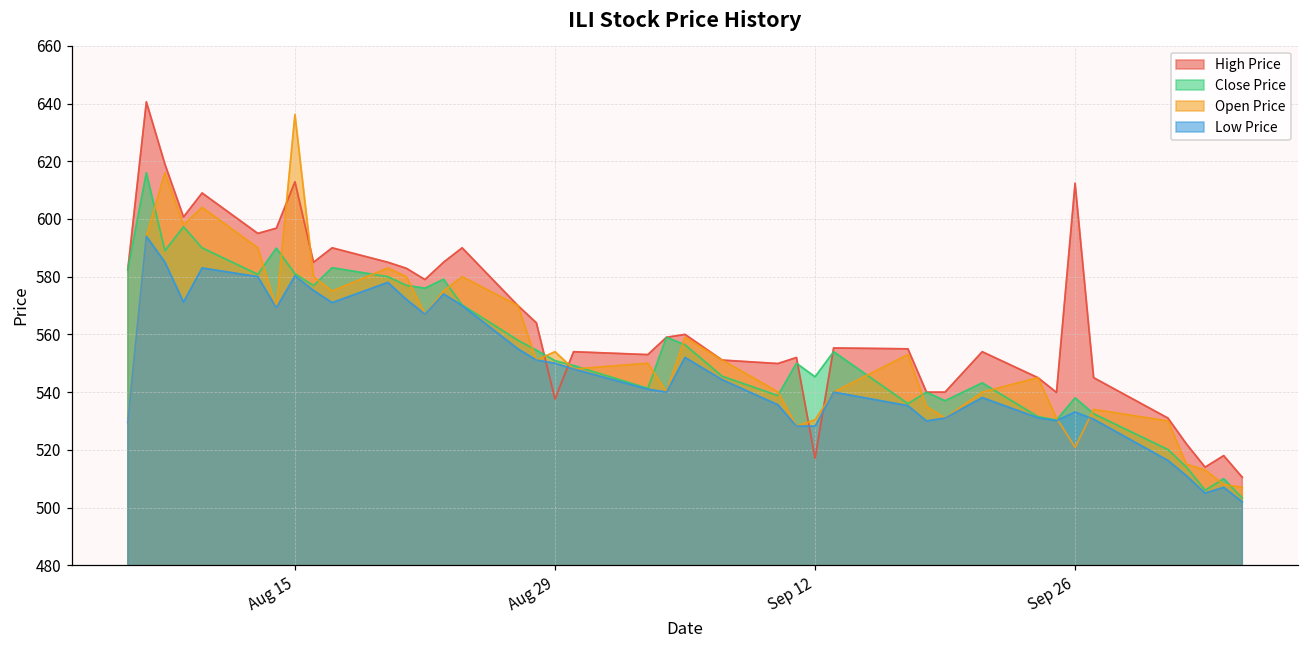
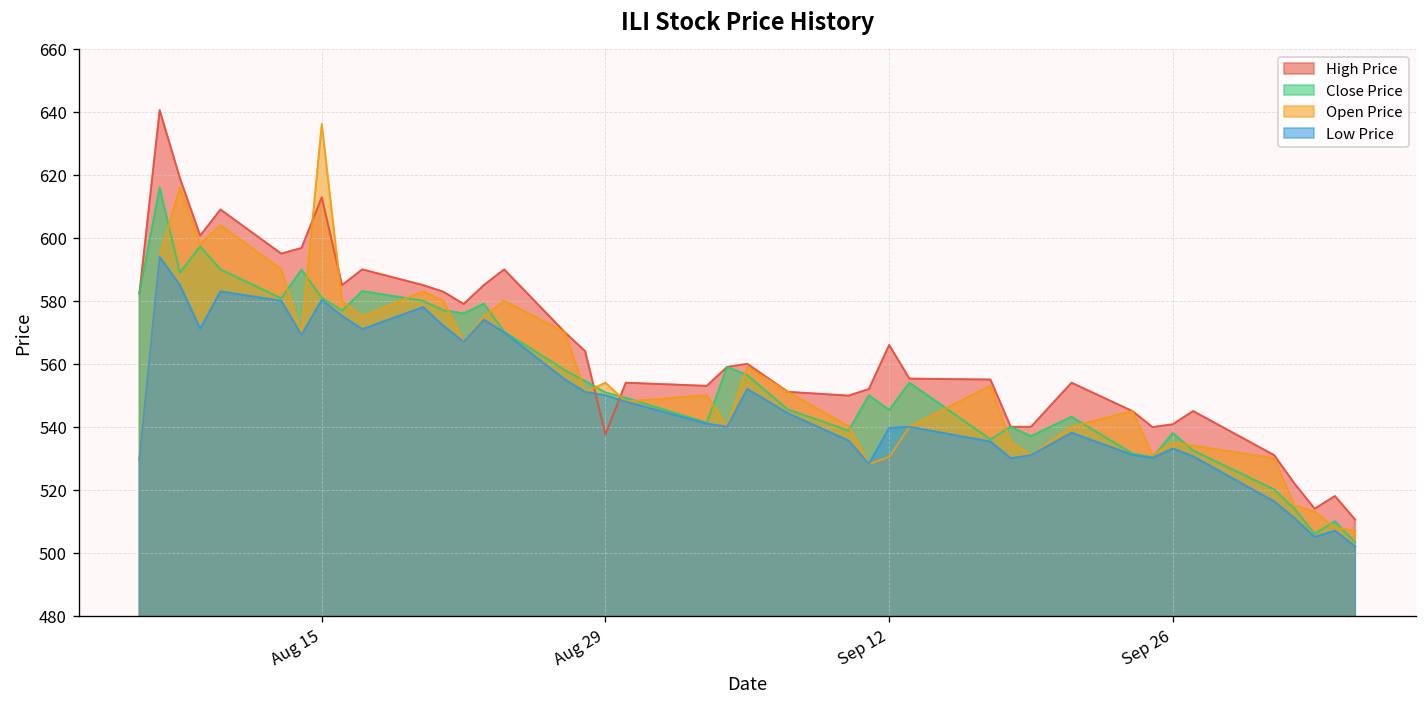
High Price, Sep 12: 517 -> 566
Low Price, Sep 12: 528 -> 540
High Price, Sep 26: 612 -> 541
Open Price, Sep 26: 521 -> 535
